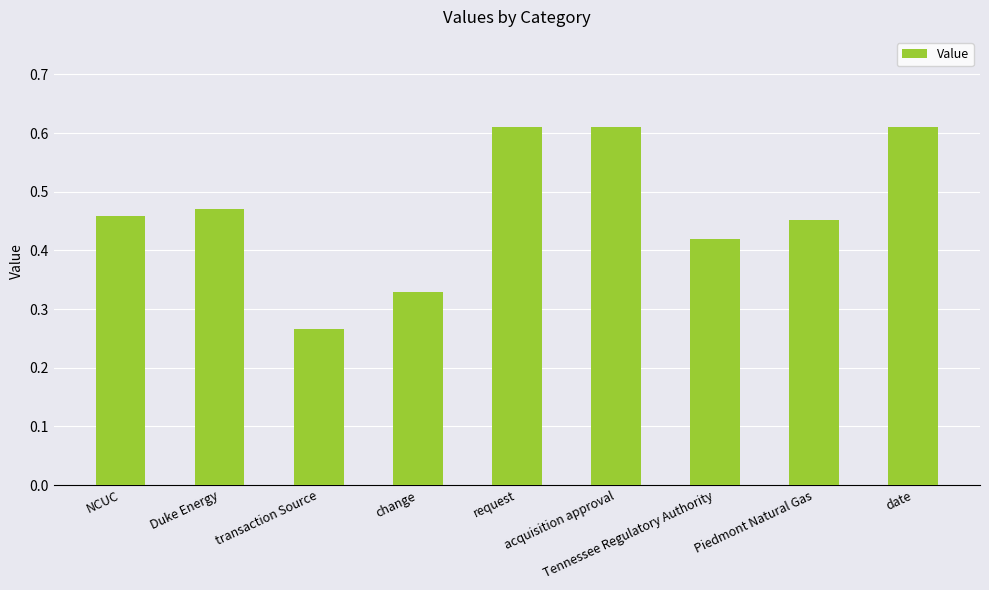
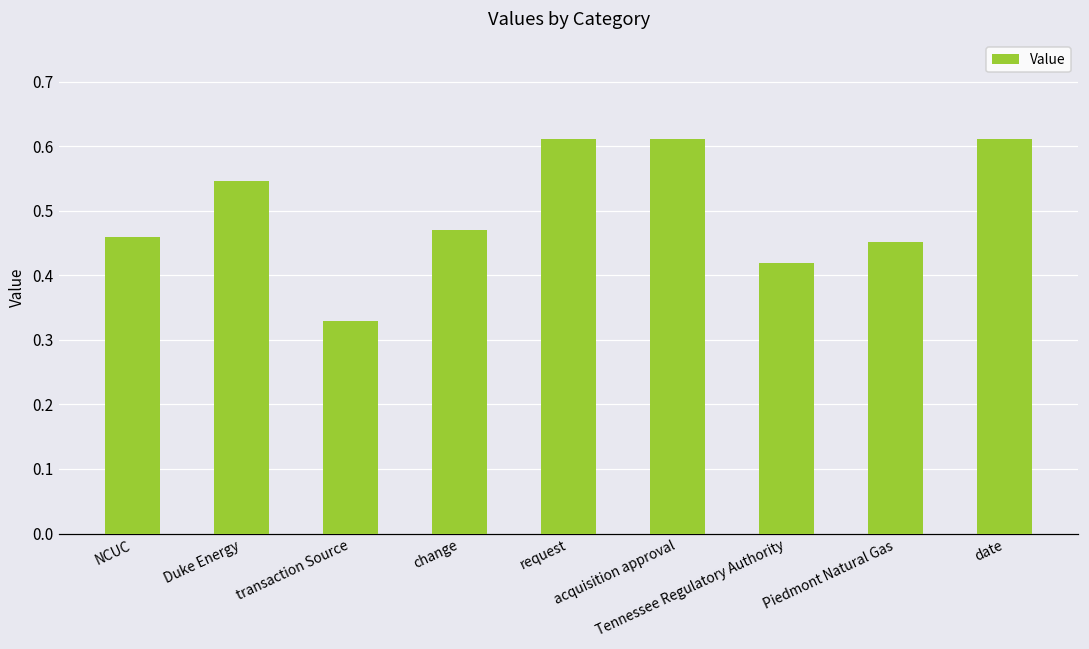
Duke Energy: 0.47 -> 0.55
transaction Source: 0.27 -> 0.33
change: 0.33 -> 0.47
